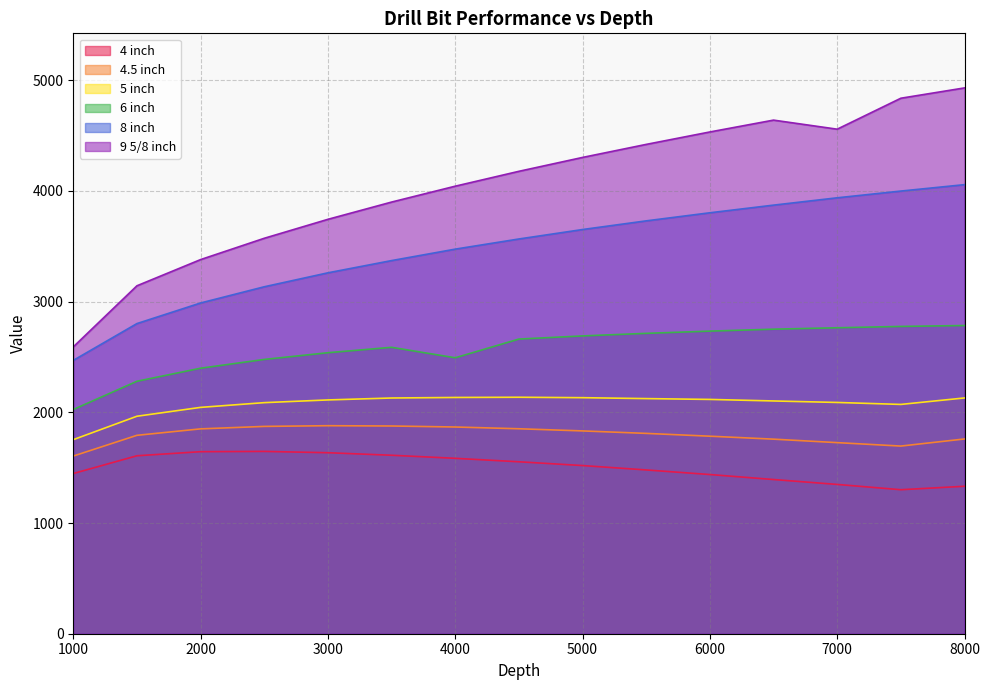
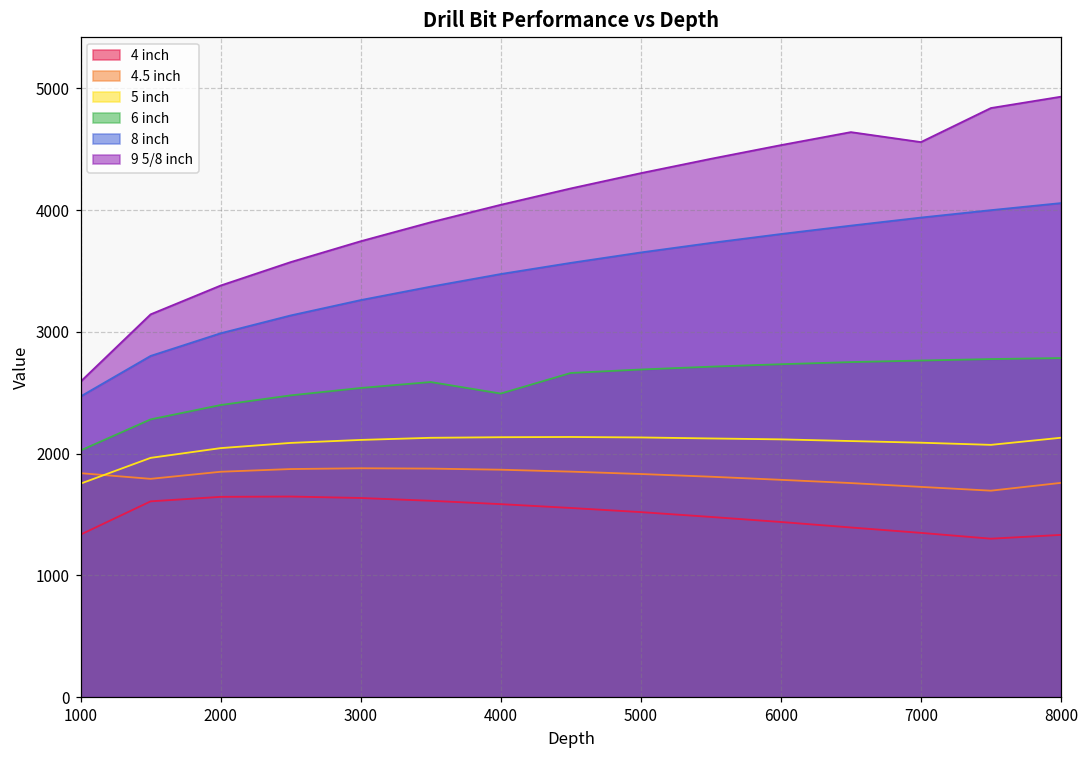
4 inch, 1000: 1450 -> 1330
4.5 inch, 1000: 1610 -> 1840
